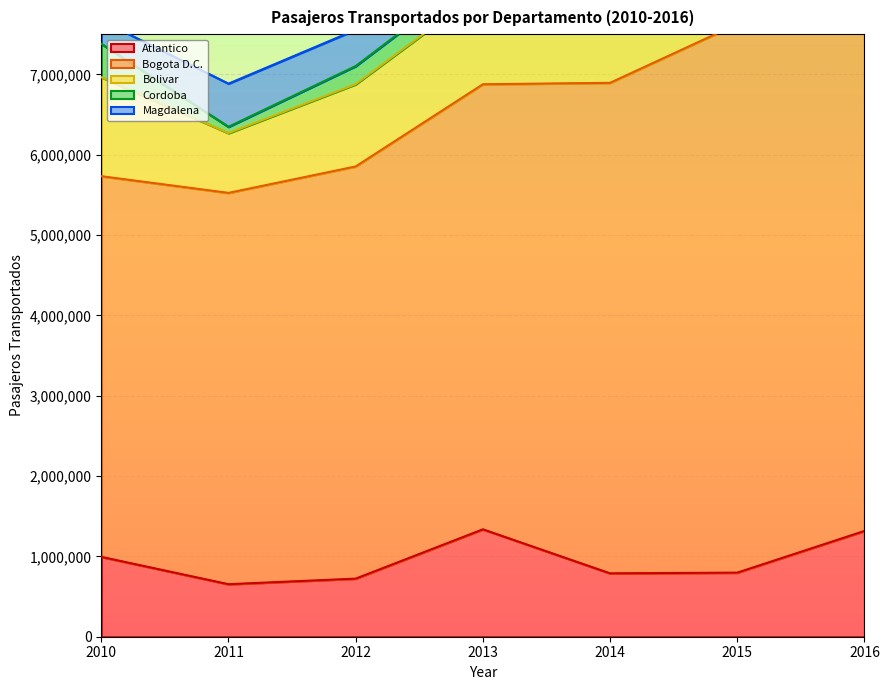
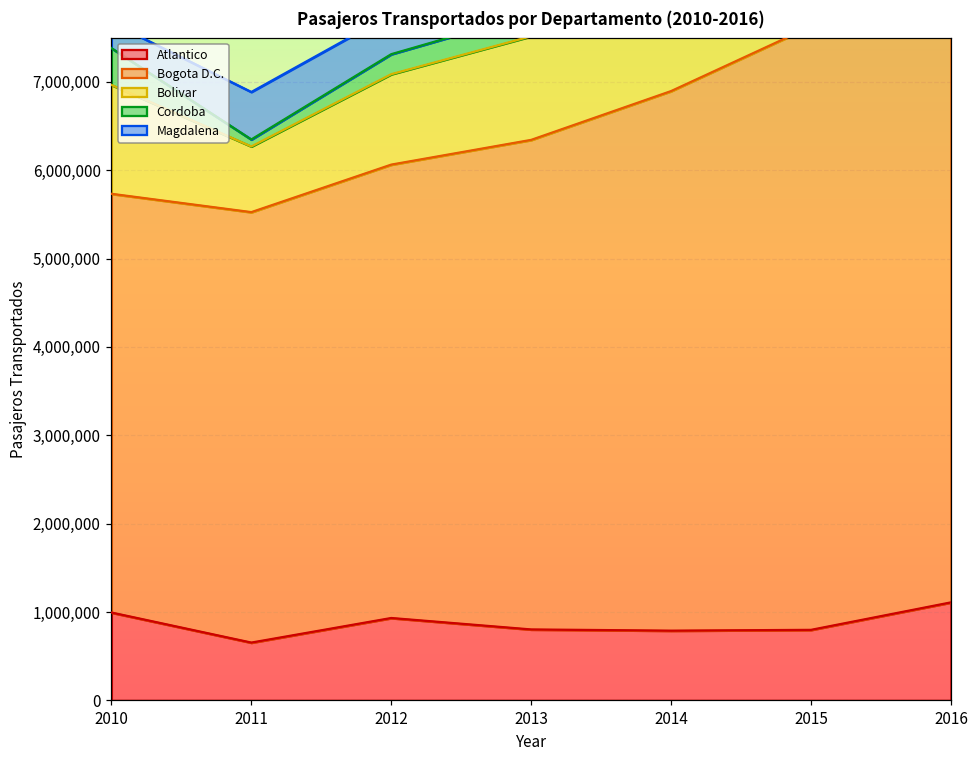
Atlantico, 2012: 700,000 -> 900,000
Atlantico, 2013: 1,300,000 -> 800,000
Atlantico, 2016: 1,300,000 -> 1,100,000
